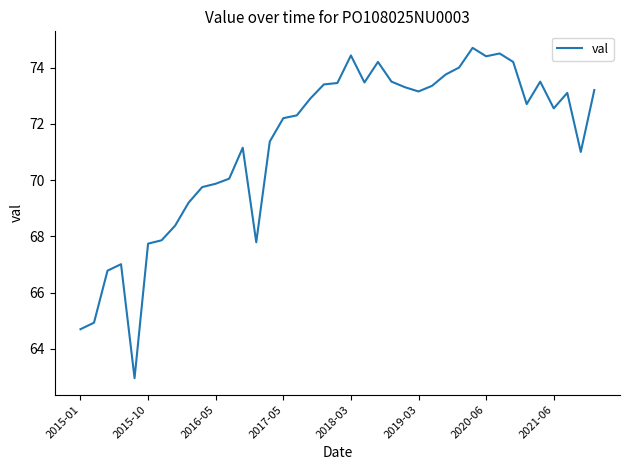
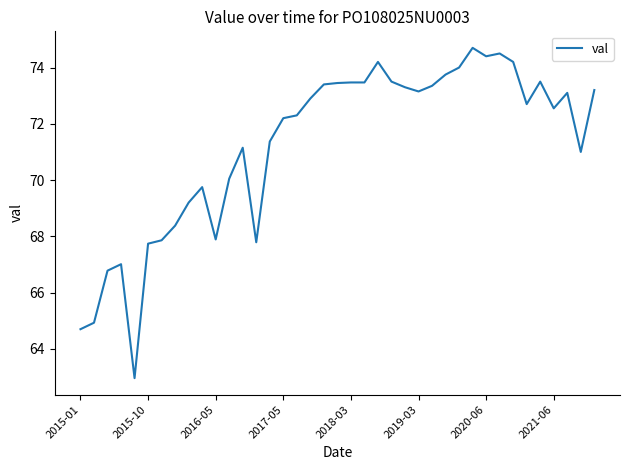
2016-05: 69.9 -> 67.9
2018-03: 74.4 -> 73.5
